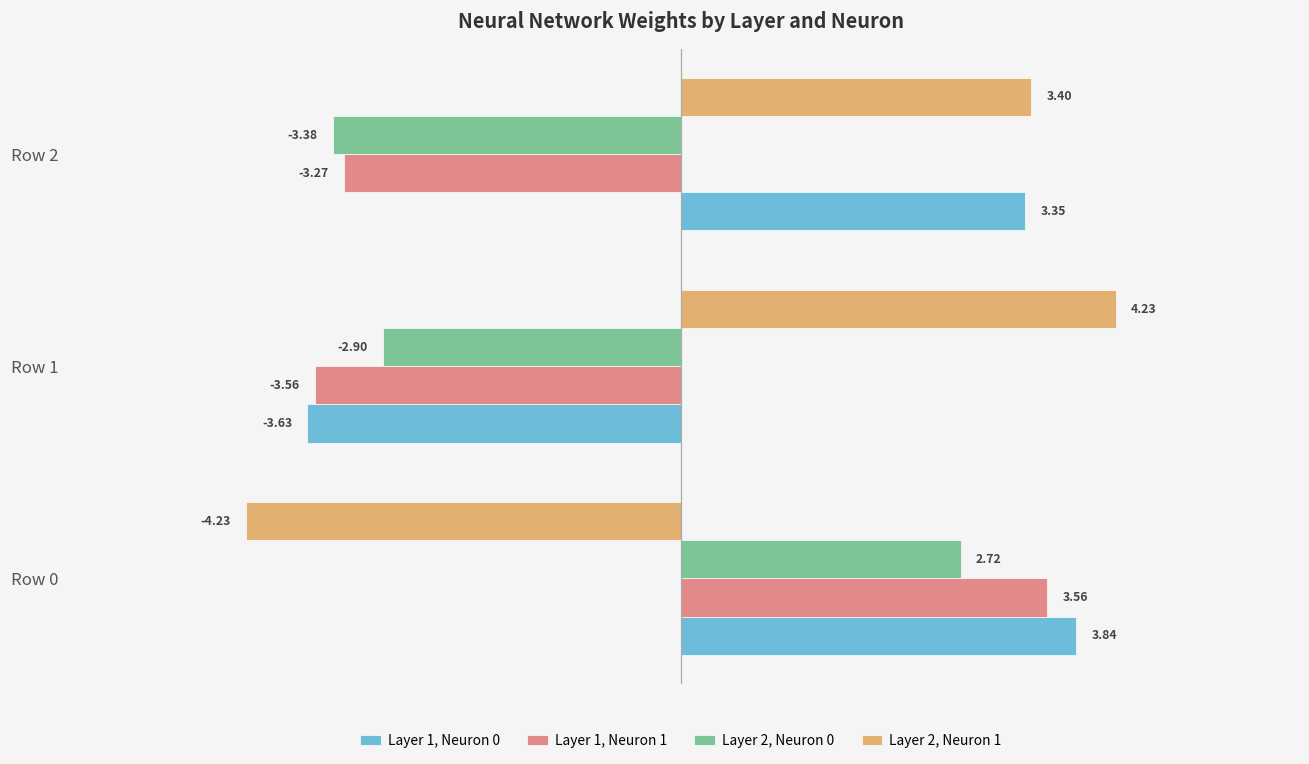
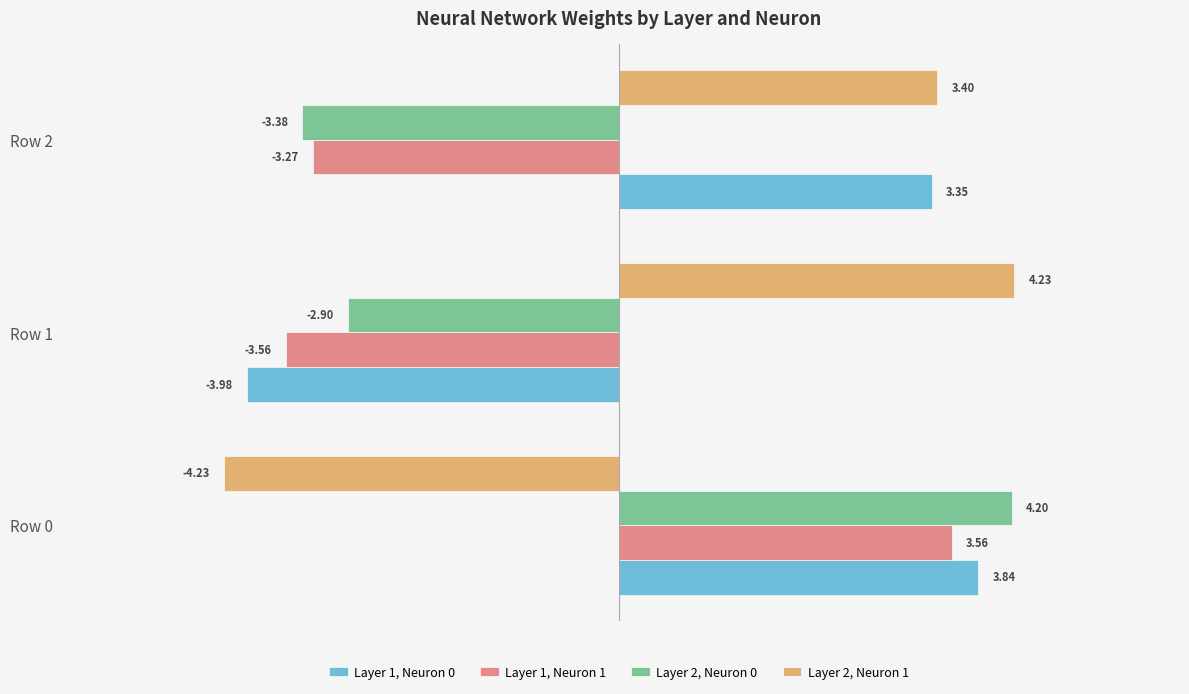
Layer 1, Neuron 0, Row 1: -3.63 -> -3.98
Layer 2, Neuron 0, Row 0: 2.72 -> 4.20
